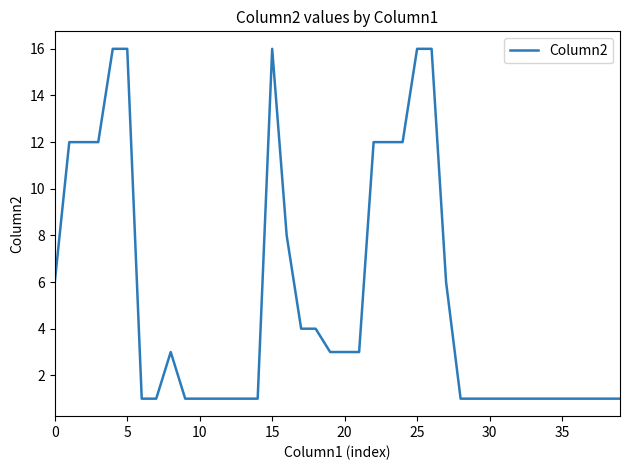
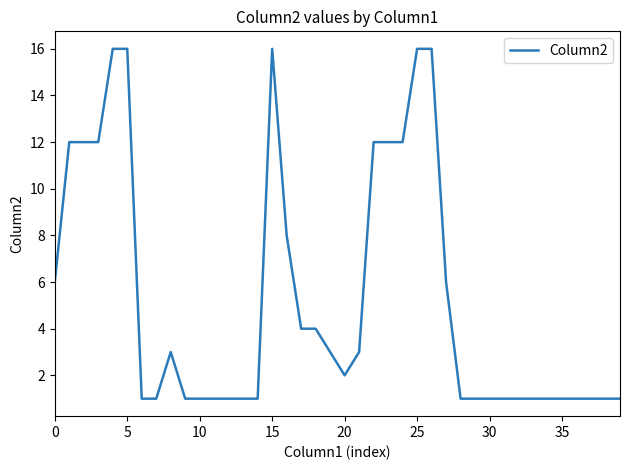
20: 3 -> 2
